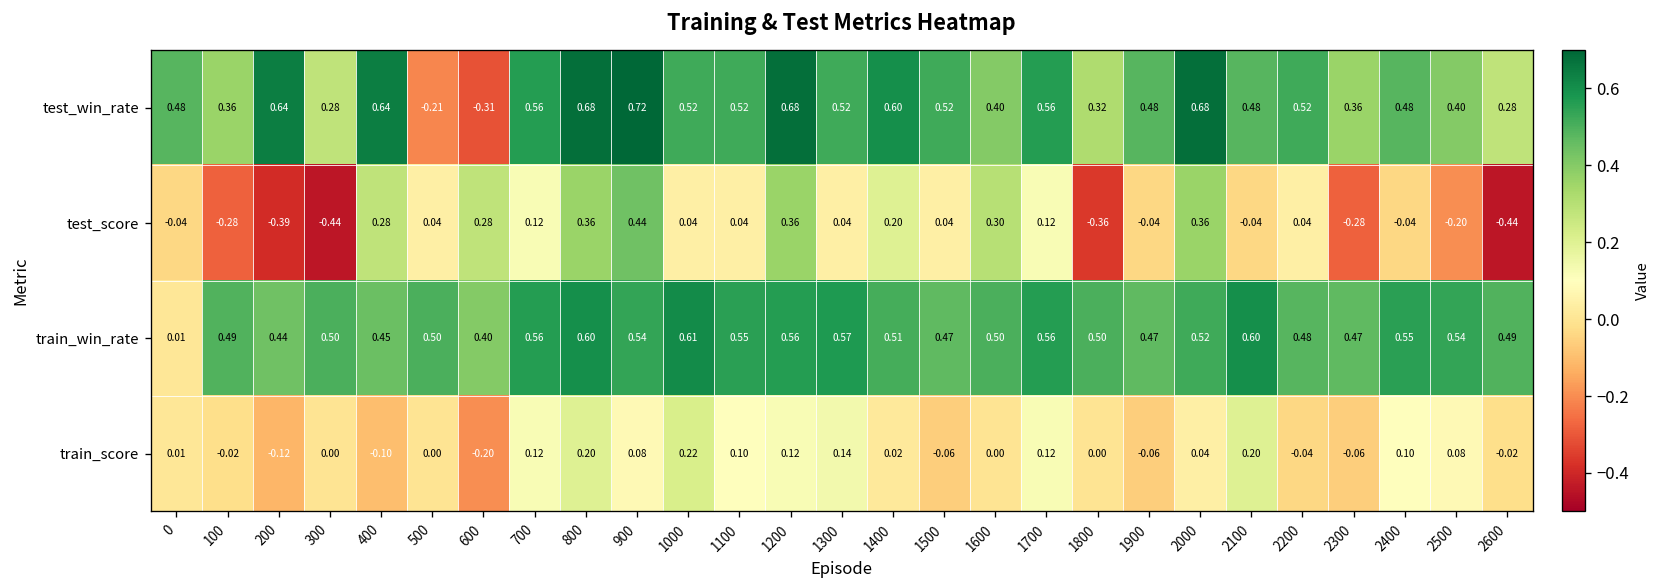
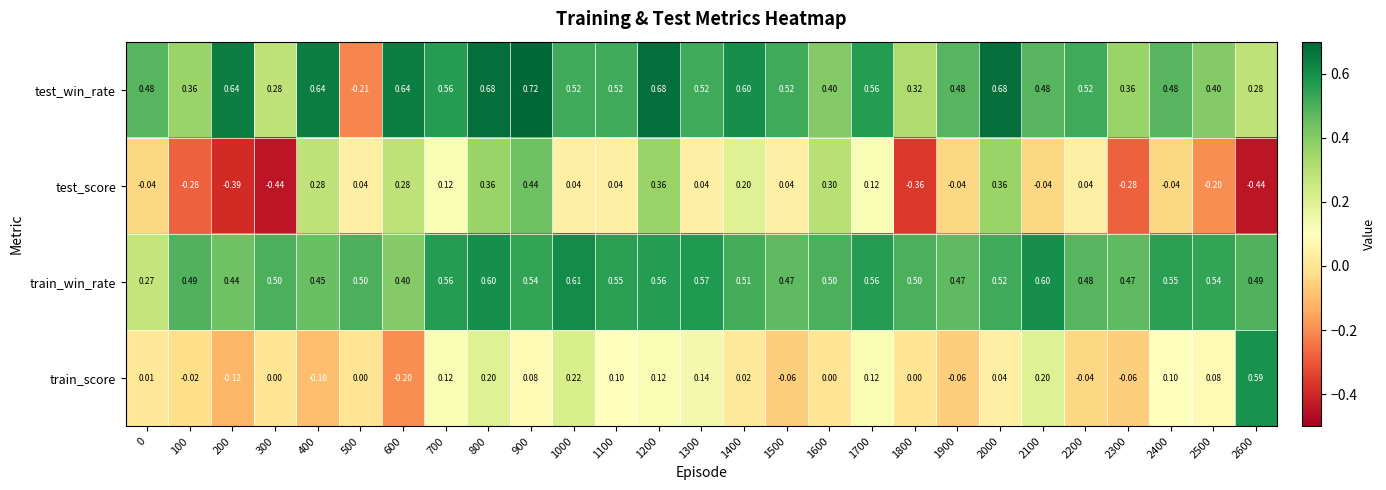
test_win_rate, 600: -0.31 -> 0.64
train_win_rate, 0: 0.01 -> 0.27
train_score, 2600: -0.02 -> 0.59
